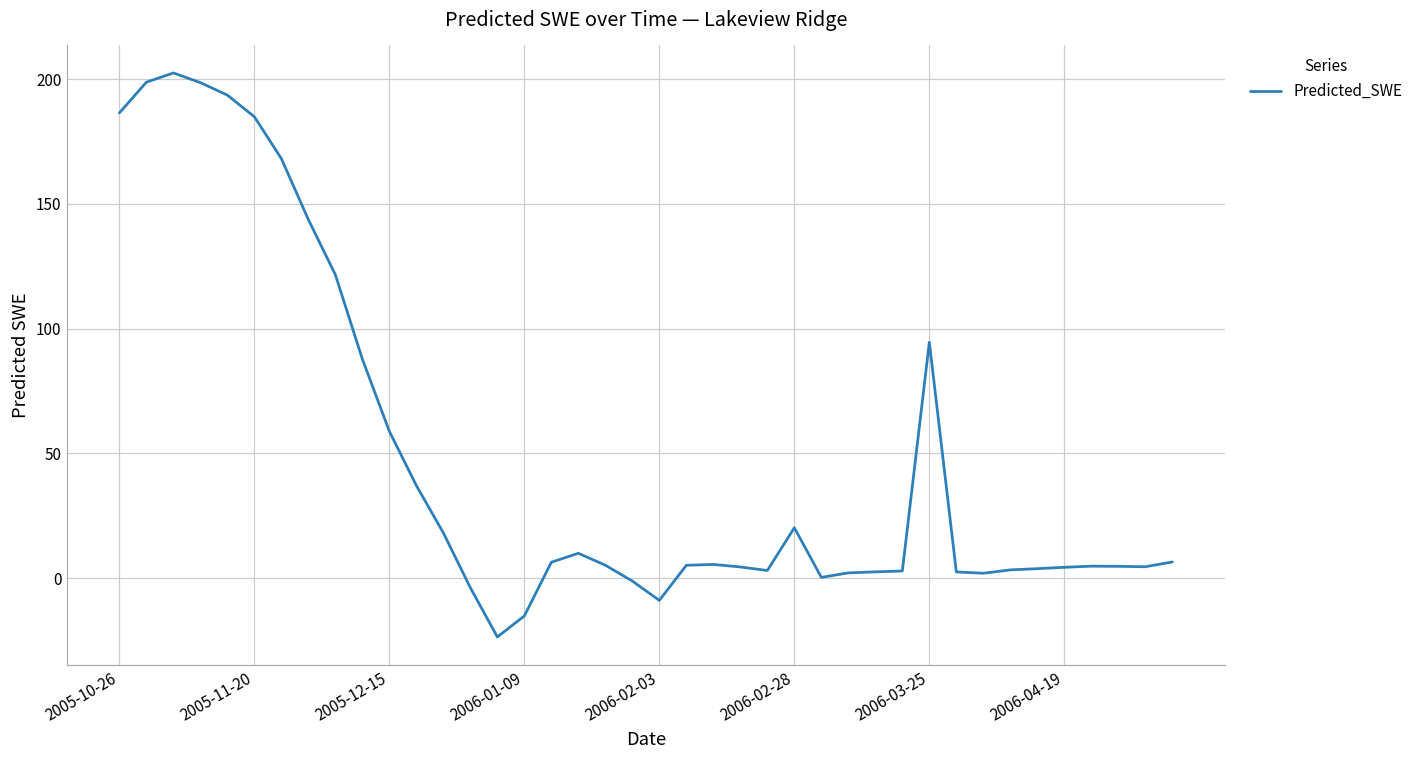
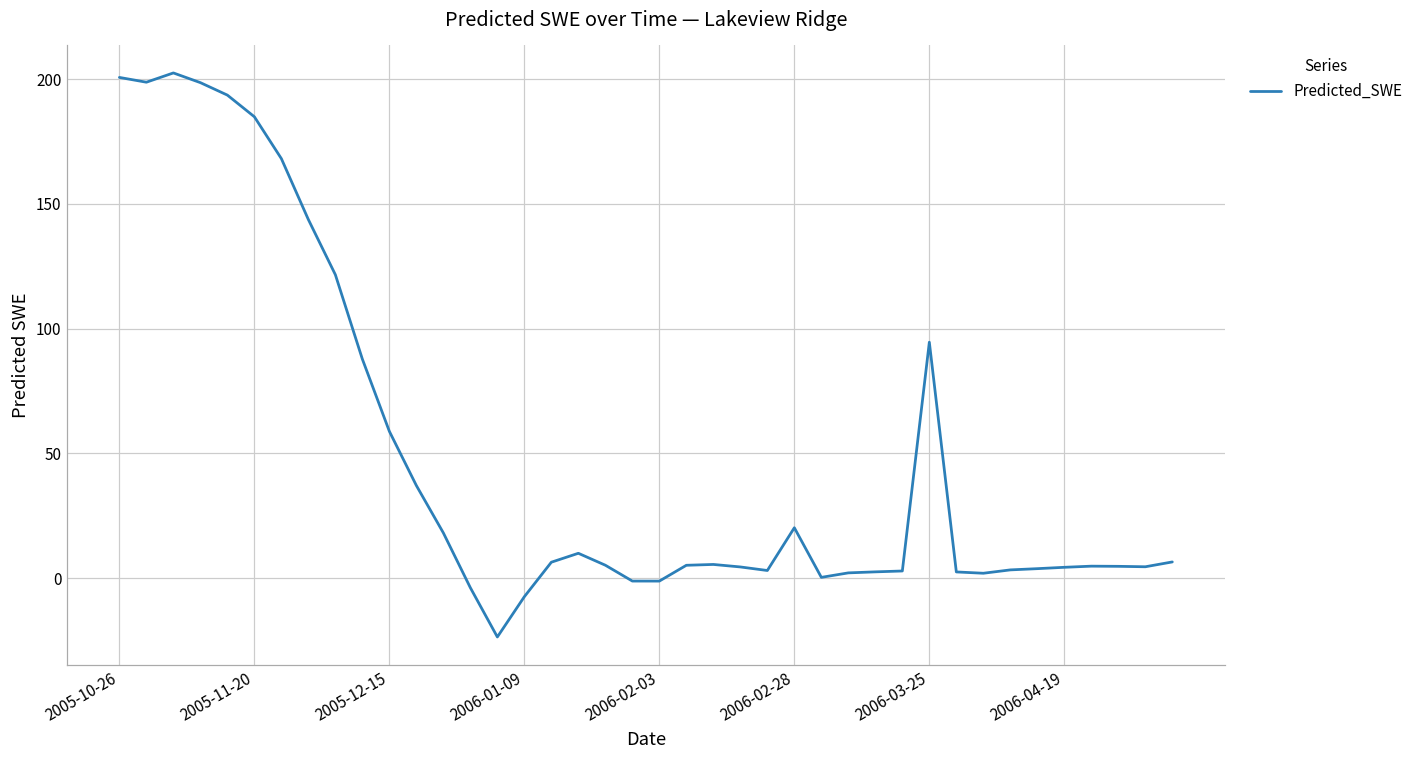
2005-10-26: 186 -> 201
2006-01-09: -15 -> -7
2006-02-03: -9 -> -1
